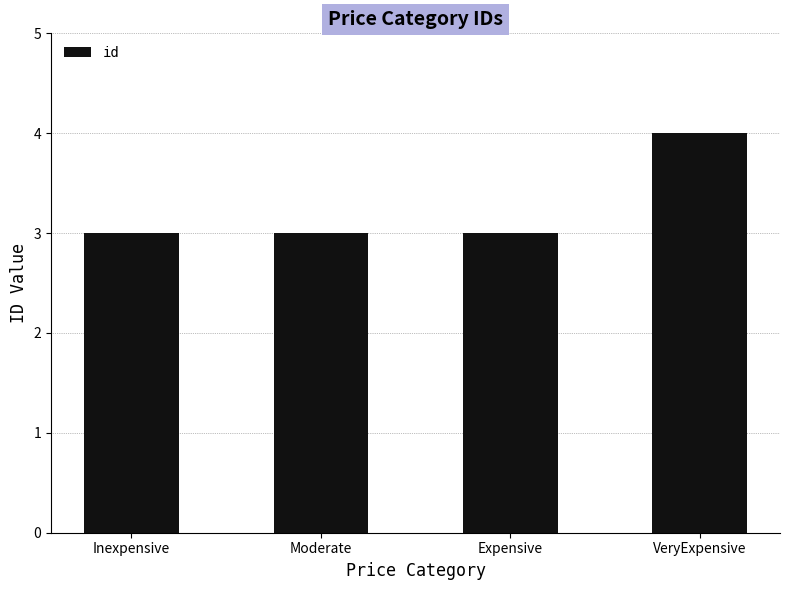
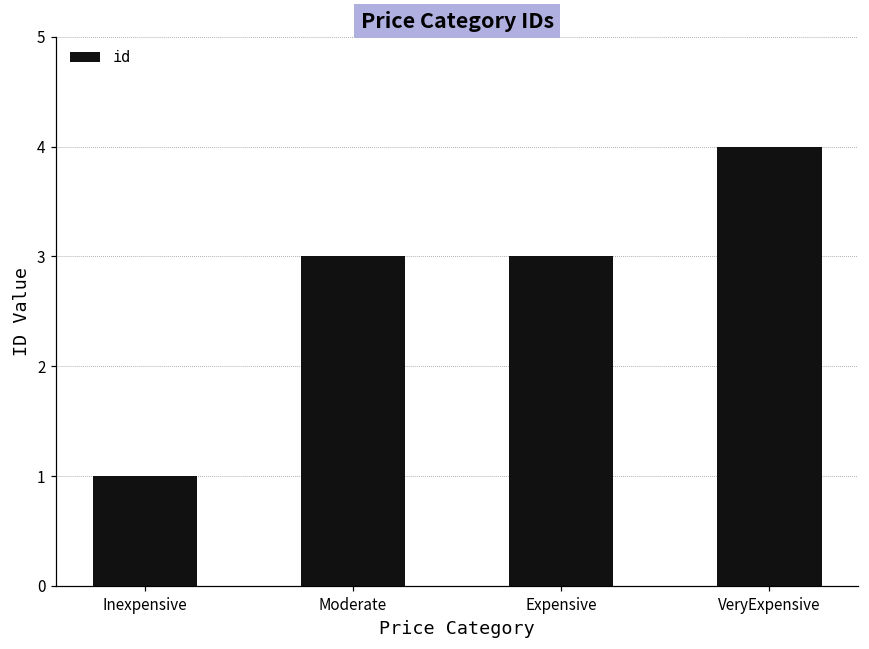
Inexpensive: 3 -> 1
